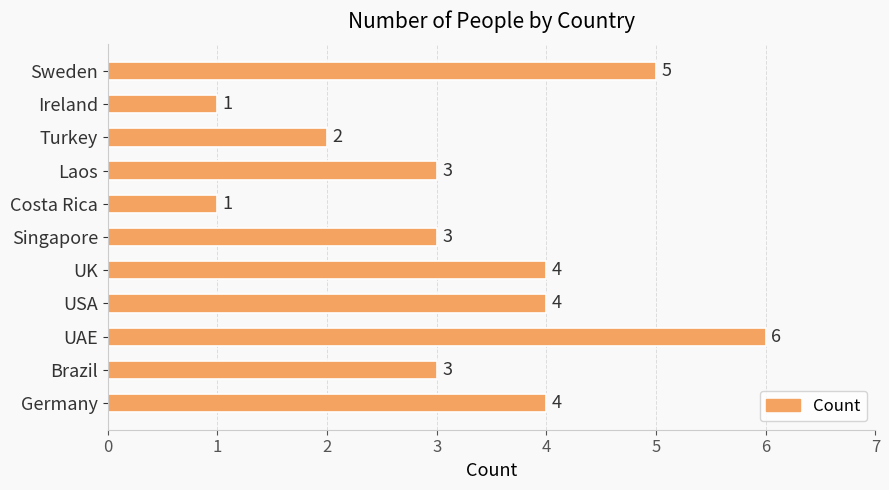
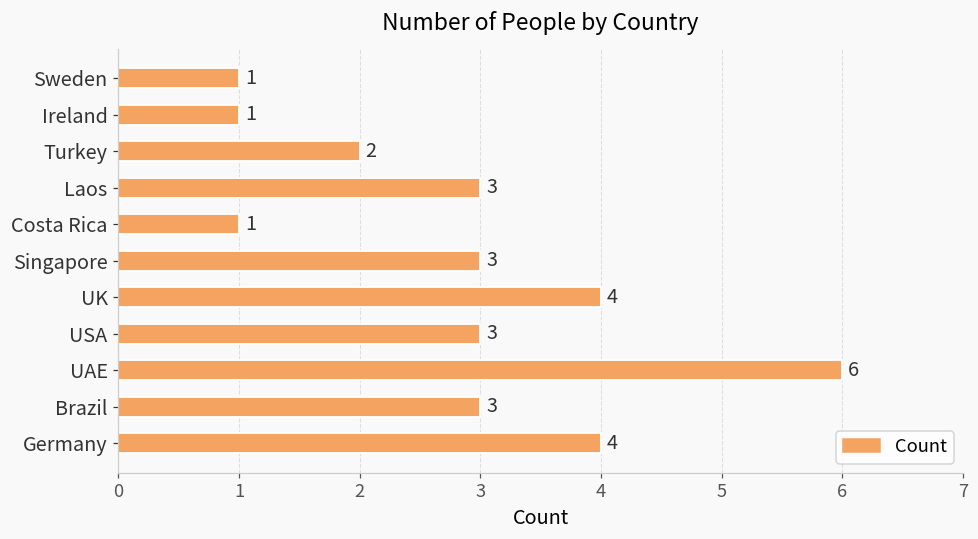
Sweden: 5 -> 1
USA: 4 -> 3
